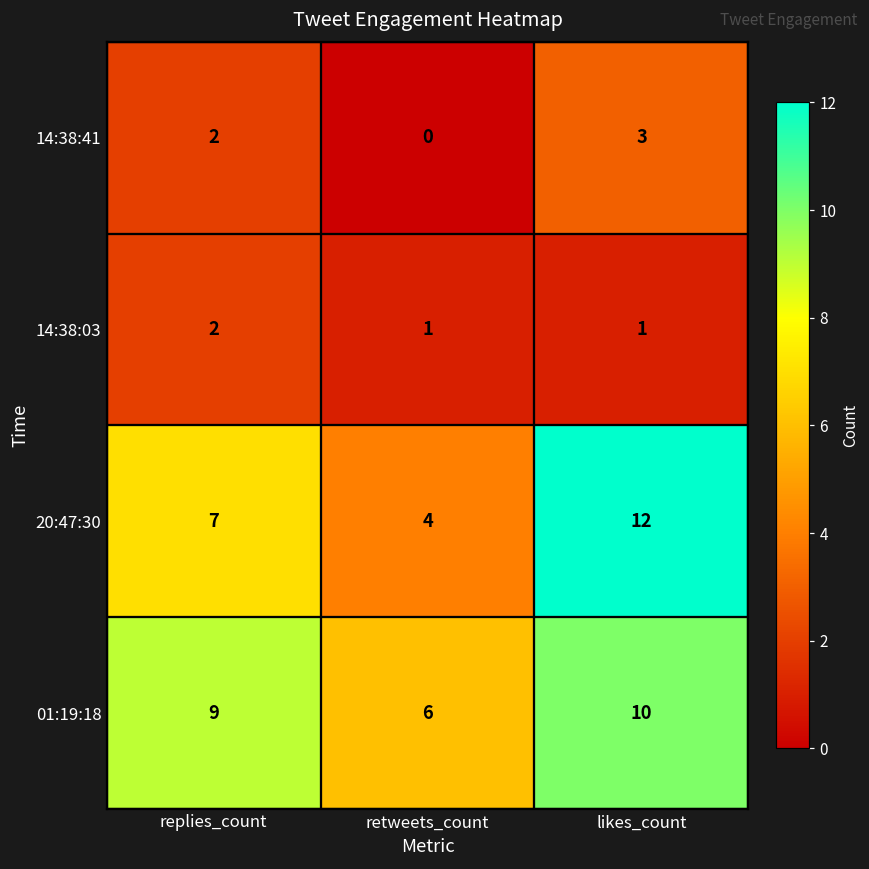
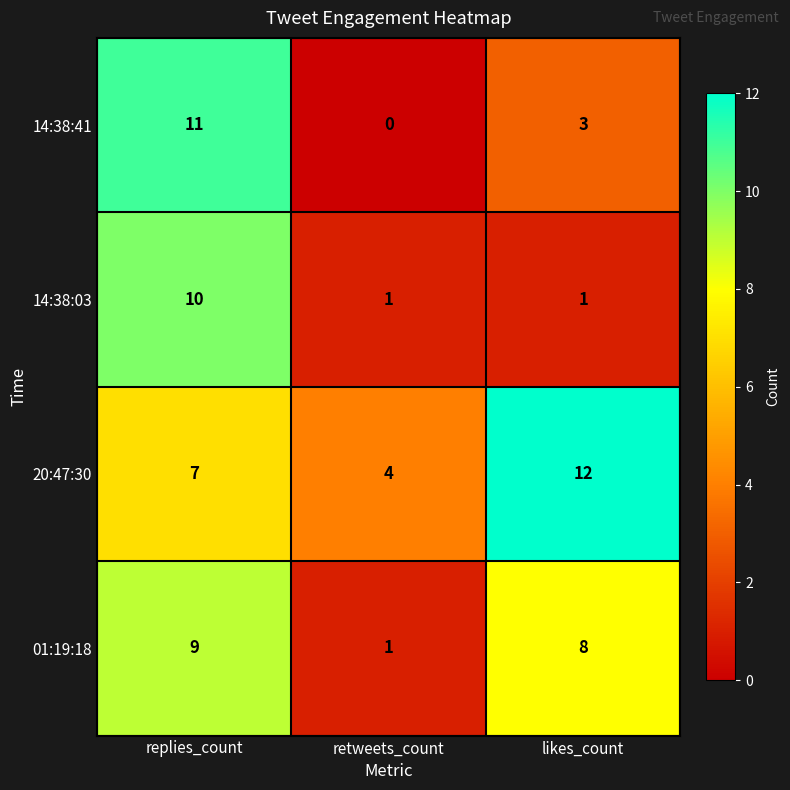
14:38:41, replies_count: 2 -> 11
14:38:03, replies_count: 2 -> 10
01:19:18, retweets_count: 6 -> 1
01:19:18, likes_count: 10 -> 8
